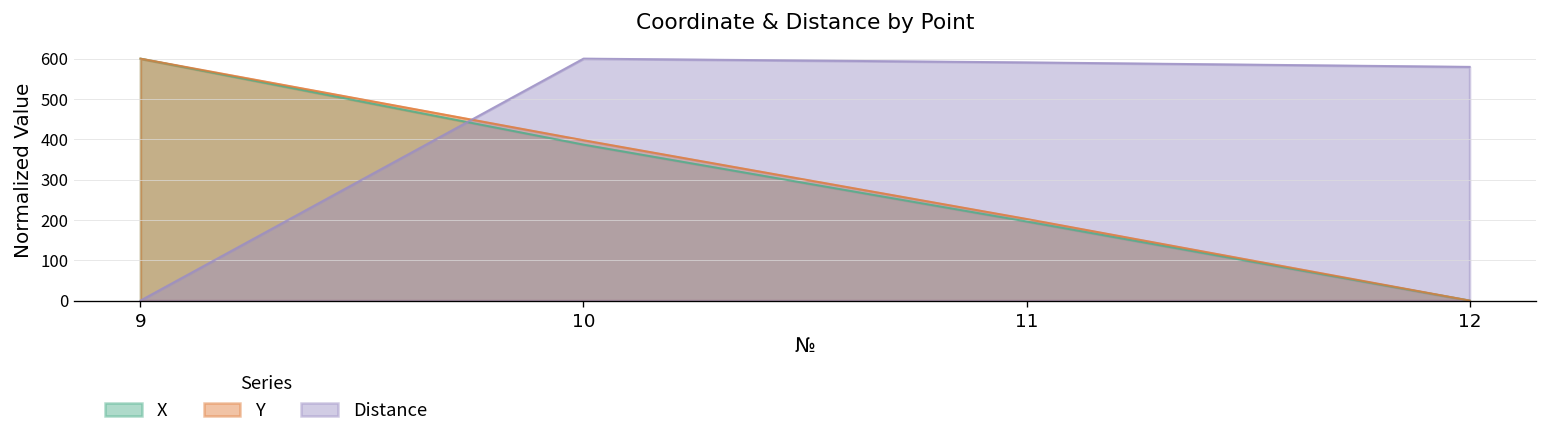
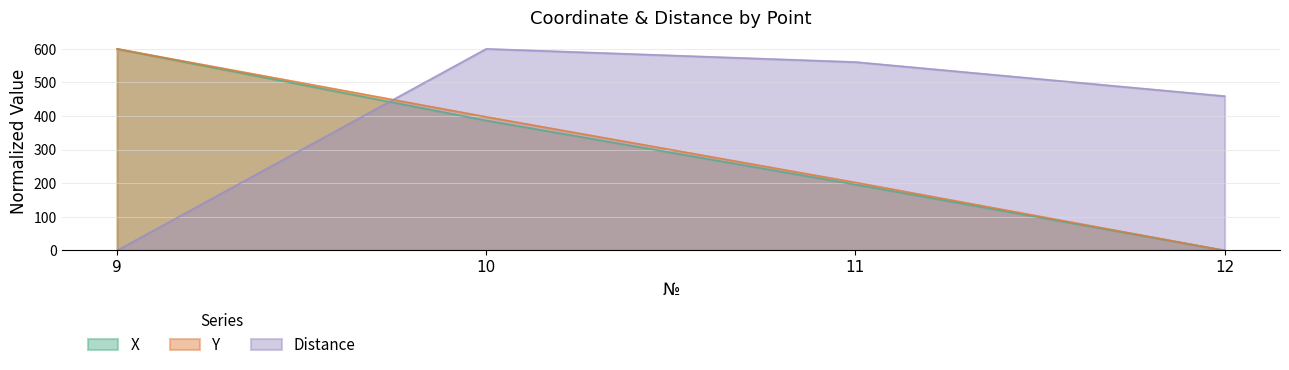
Distance, 11: 590 -> 560
Distance, 12: 580 -> 460
